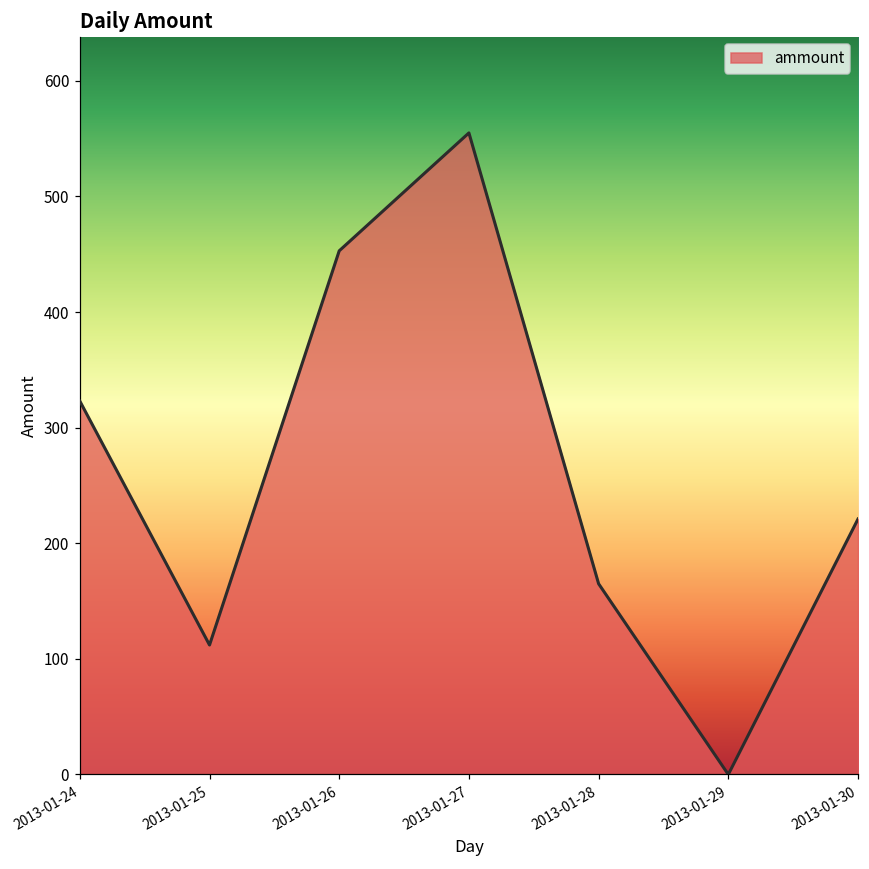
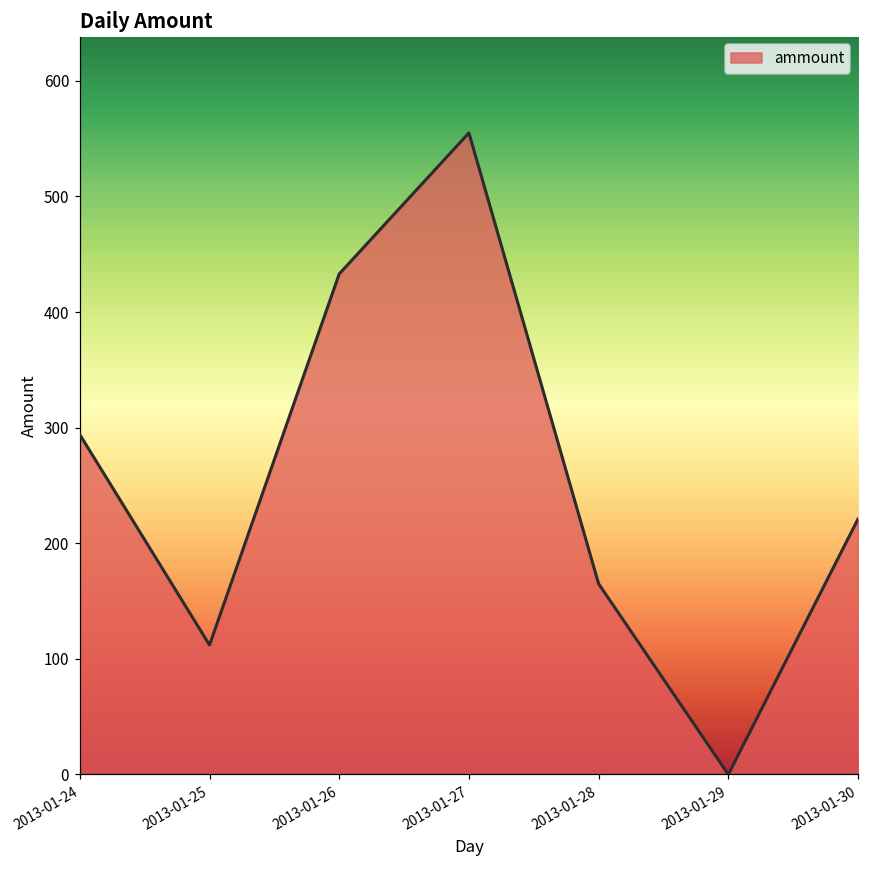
2013-01-24: 323 -> 294
2013-01-26: 453 -> 433
